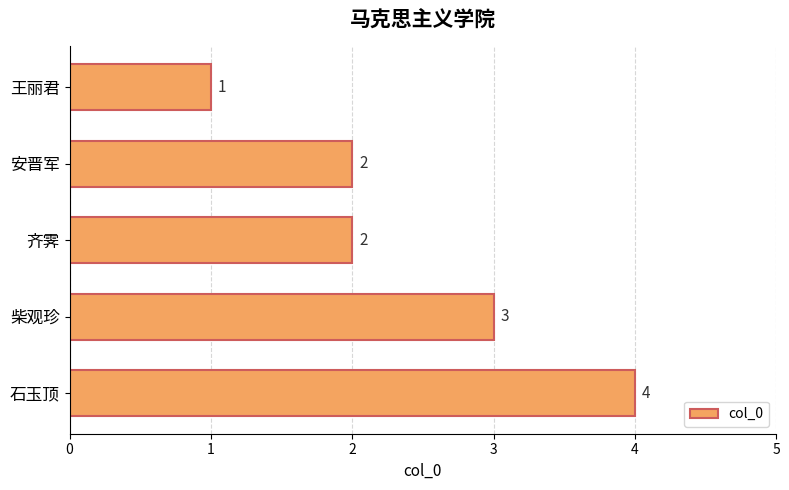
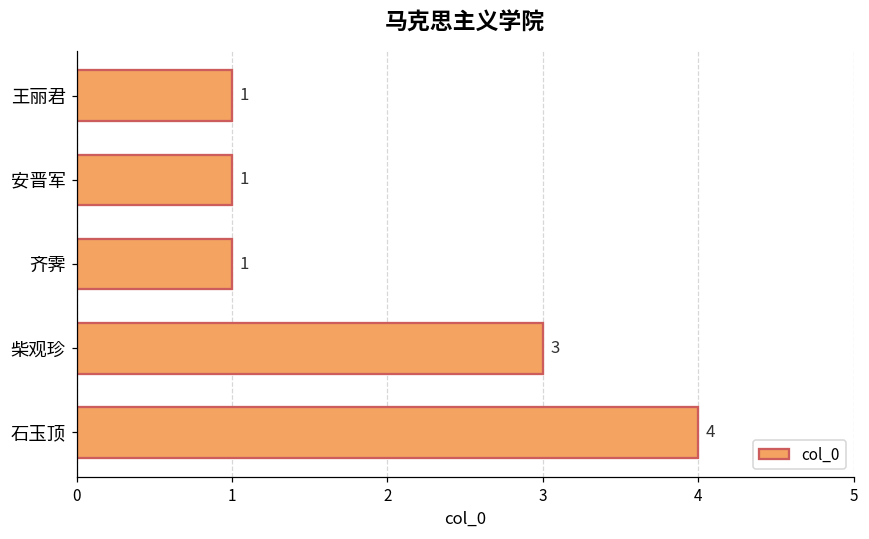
安晋军: 2 -> 1
齐霁: 2 -> 1
